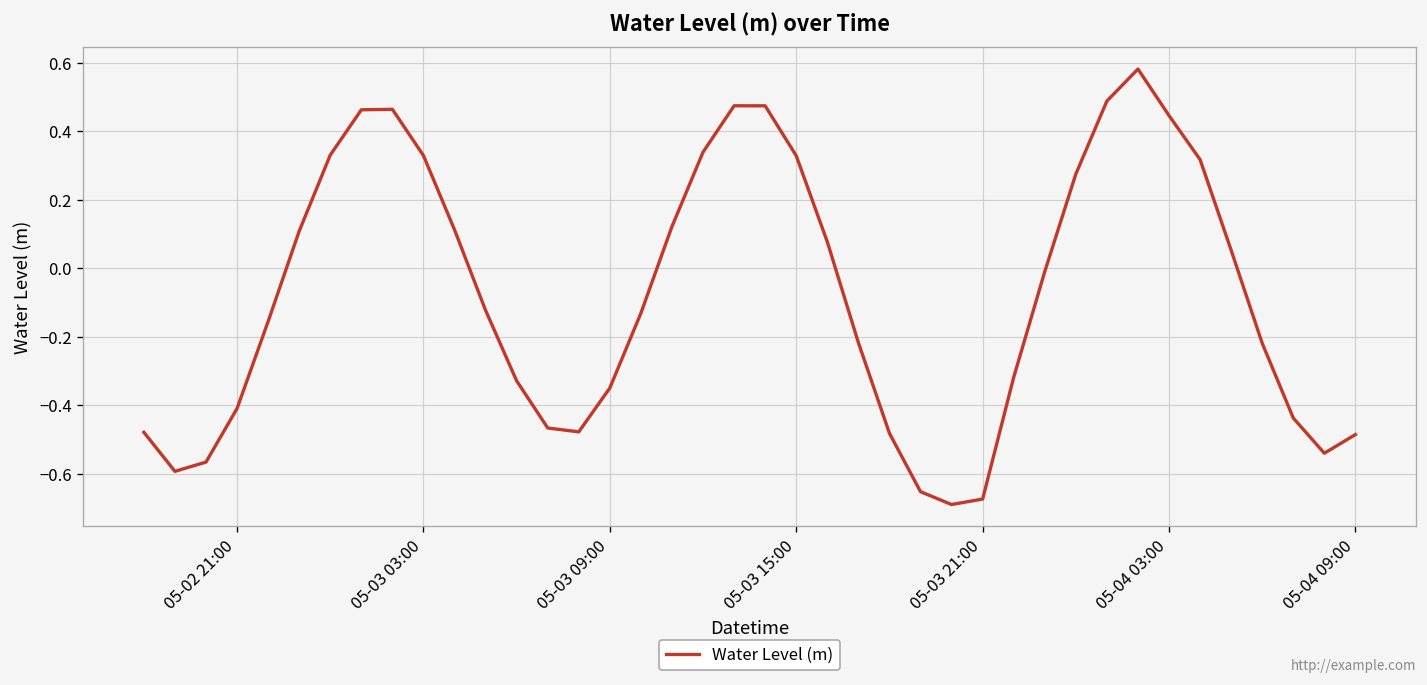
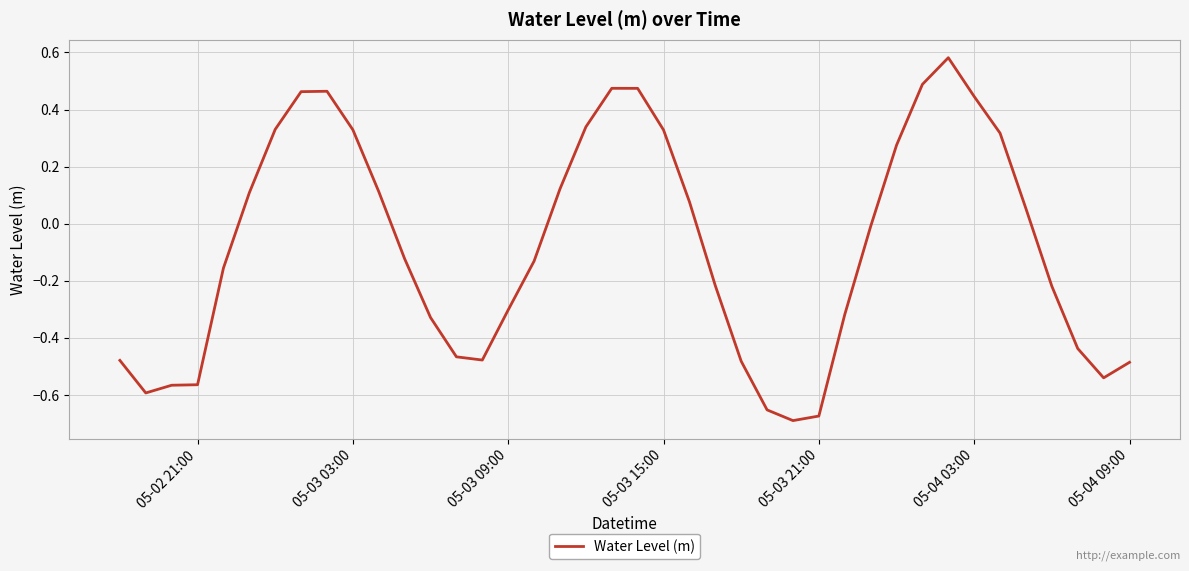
05-02 21:00: -0.41 -> -0.56
05-03 09:00: -0.35 -> -0.30
